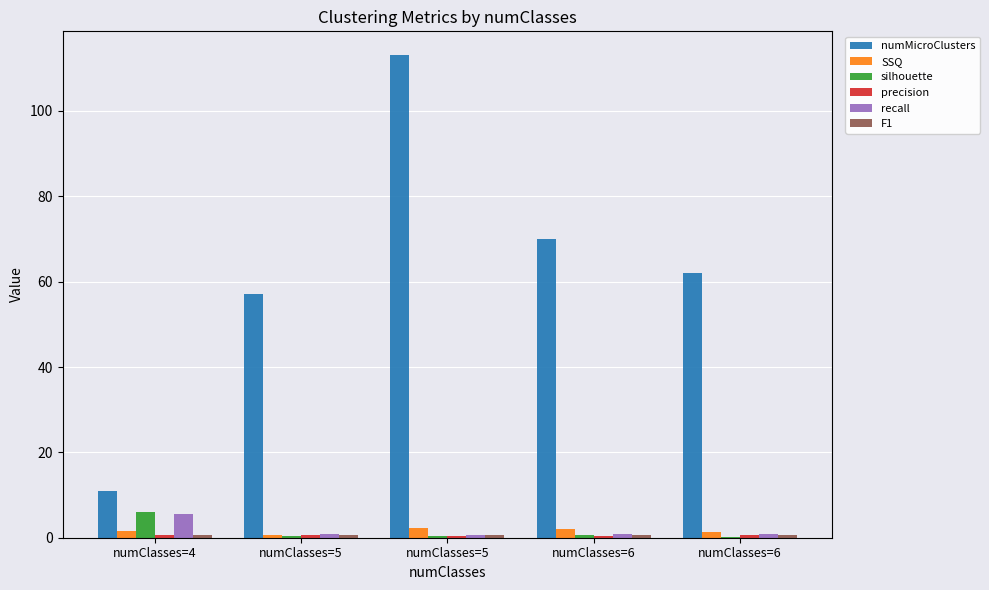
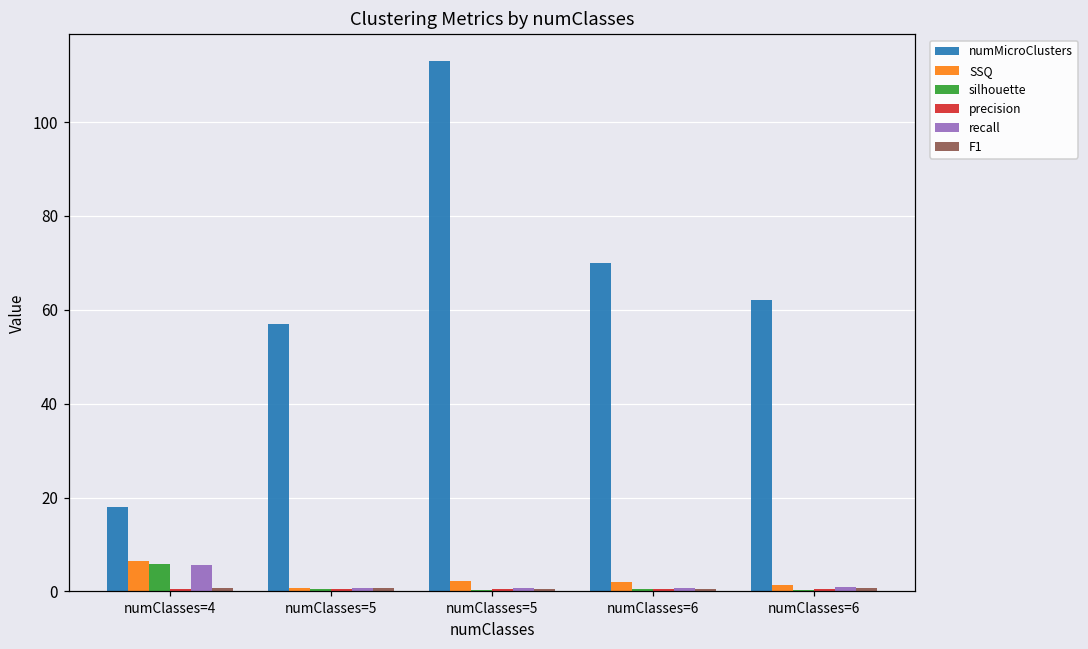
numMicroClusters, numClasses=4: 11 -> 18
SSQ, numClasses=4: 2 -> 7
